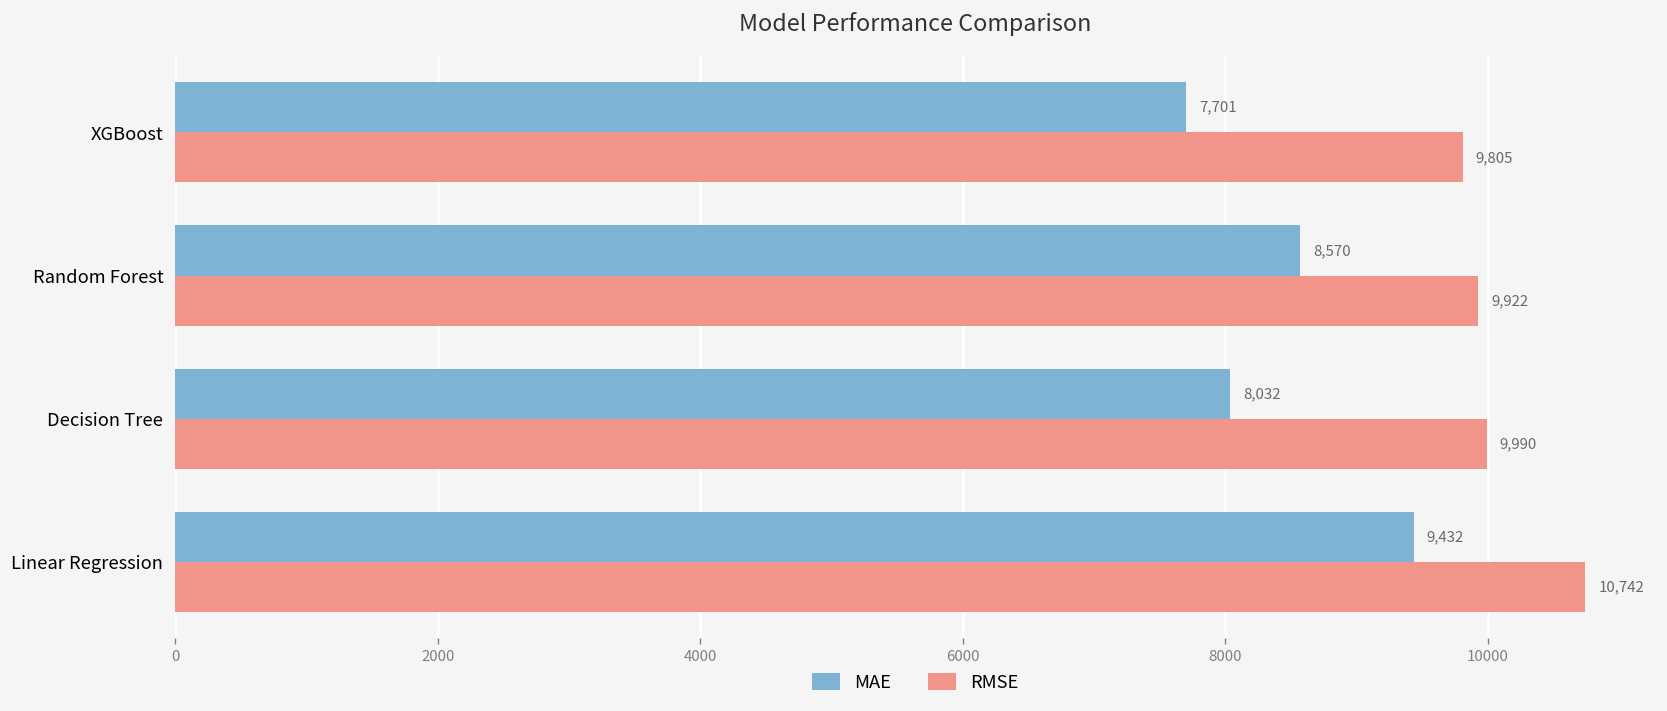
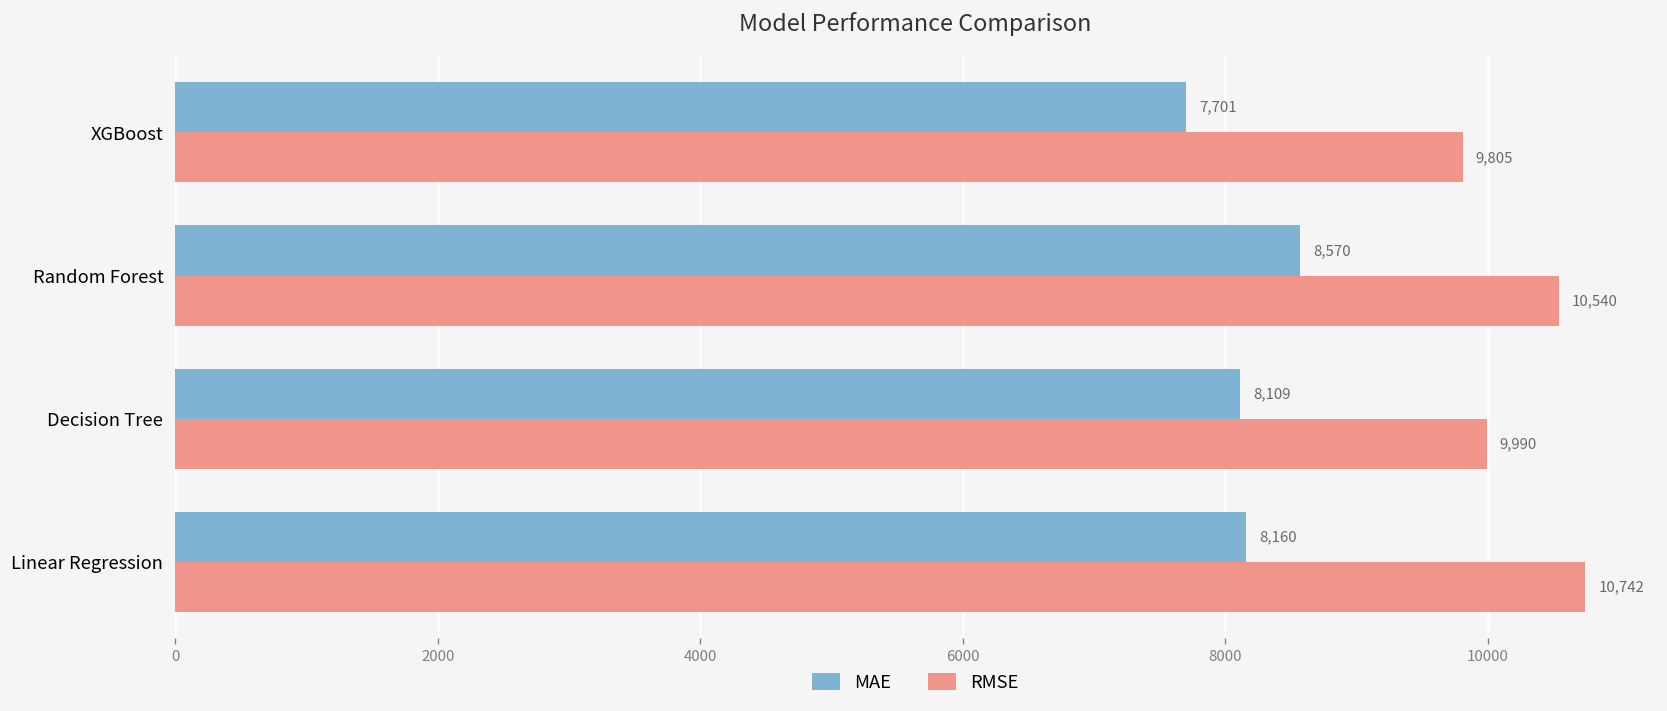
RMSE, Random Forest: 9,922 -> 10,540
MAE, Decision Tree: 8,032 -> 8,109
MAE, Linear Regression: 9,432 -> 8,160
